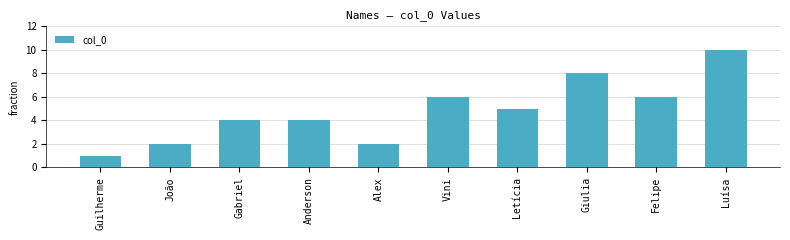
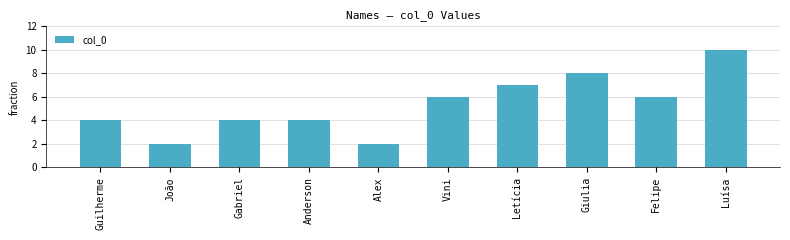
Guilherme: 1 -> 4
Letícia: 5 -> 7
